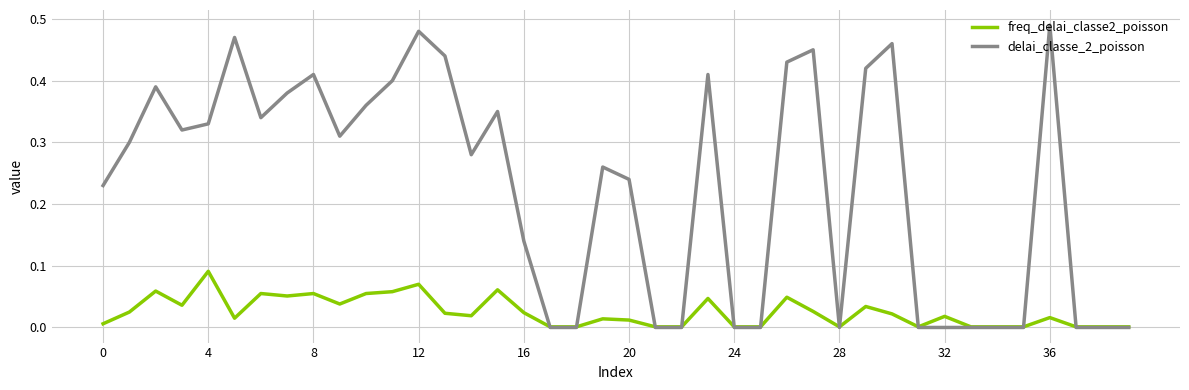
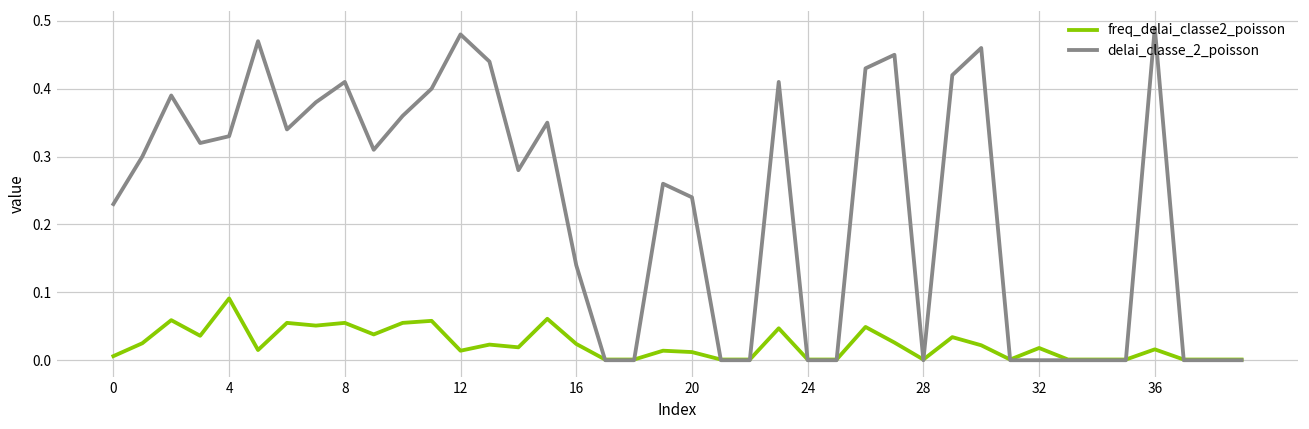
freq_delai_classe2_poisson, 12: 0.07 -> 0.01
